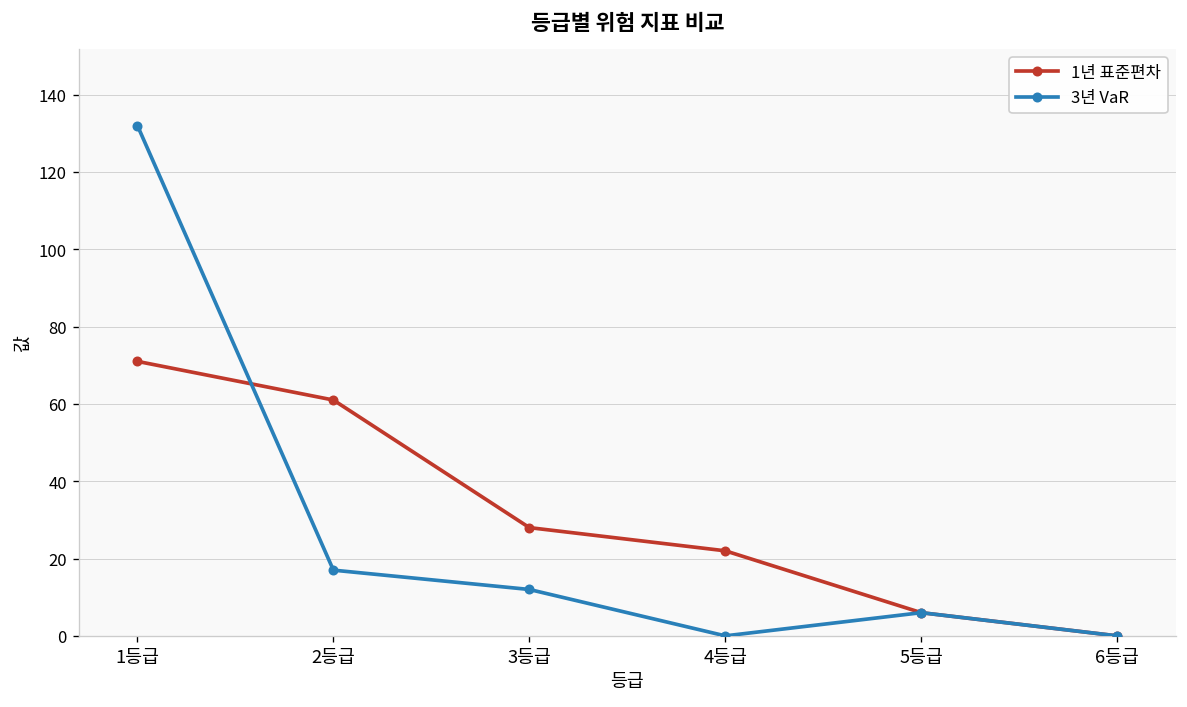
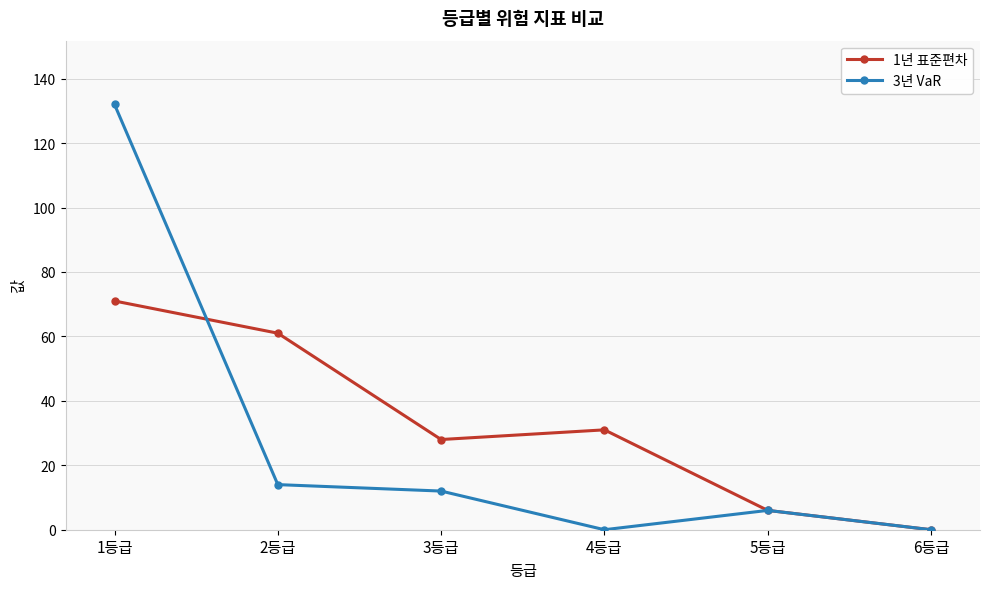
3년 VaR, 2등급: 17 -> 14
1년 표준편차, 4등급: 22 -> 31
